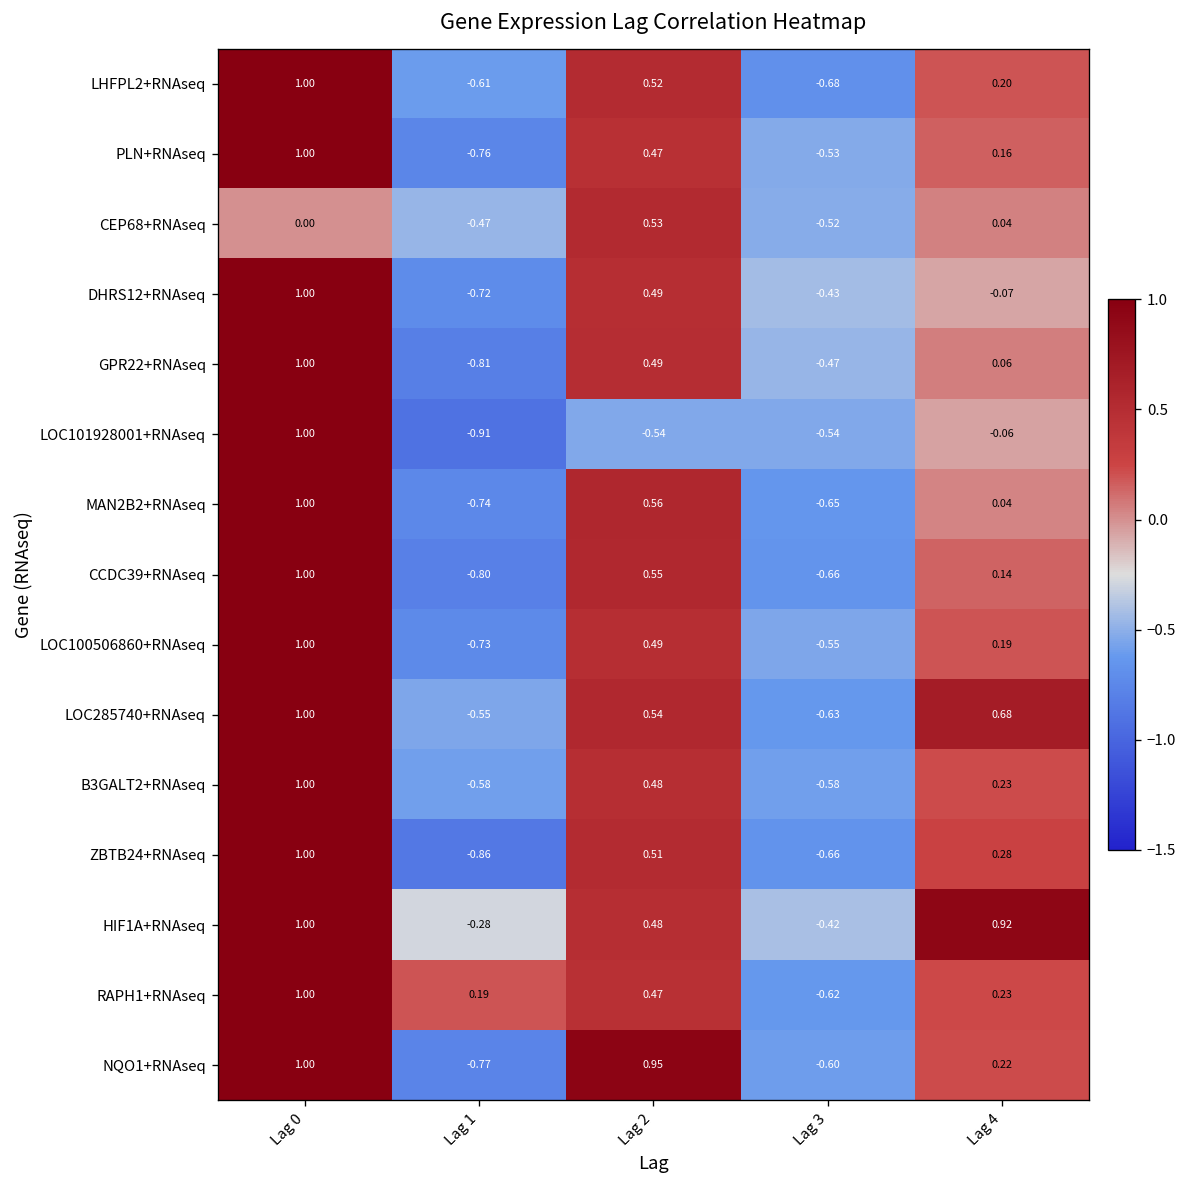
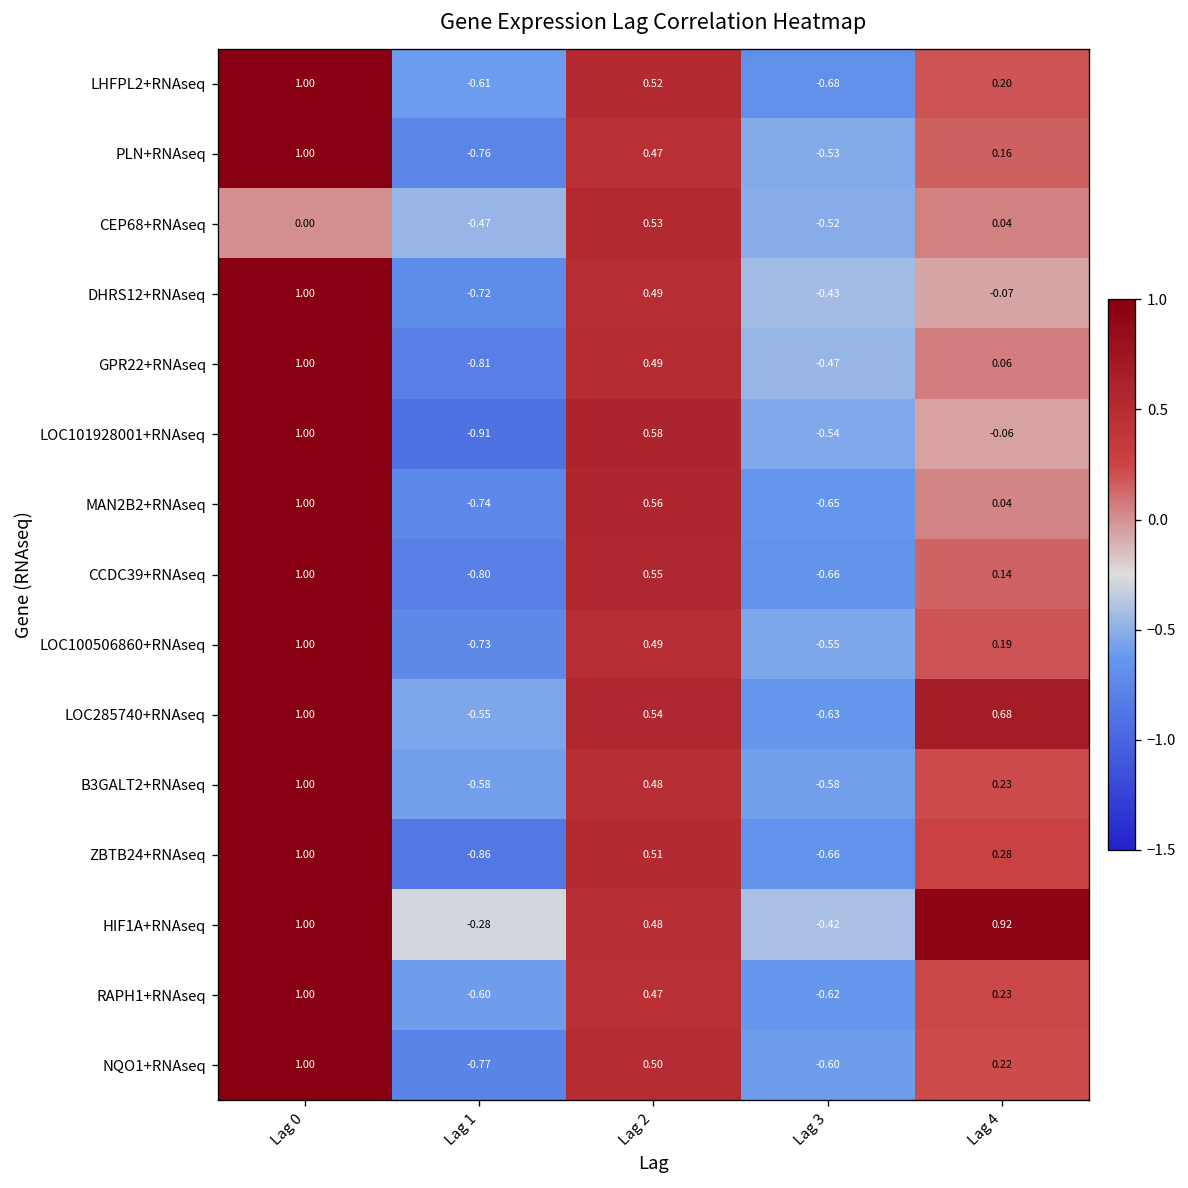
LOC101928001+RNAseq, Lag 2: -0.54 -> 0.58
RAPH1+RNAseq, Lag 1: 0.19 -> -0.60
NQO1+RNAseq, Lag 2: 0.95 -> 0.50
